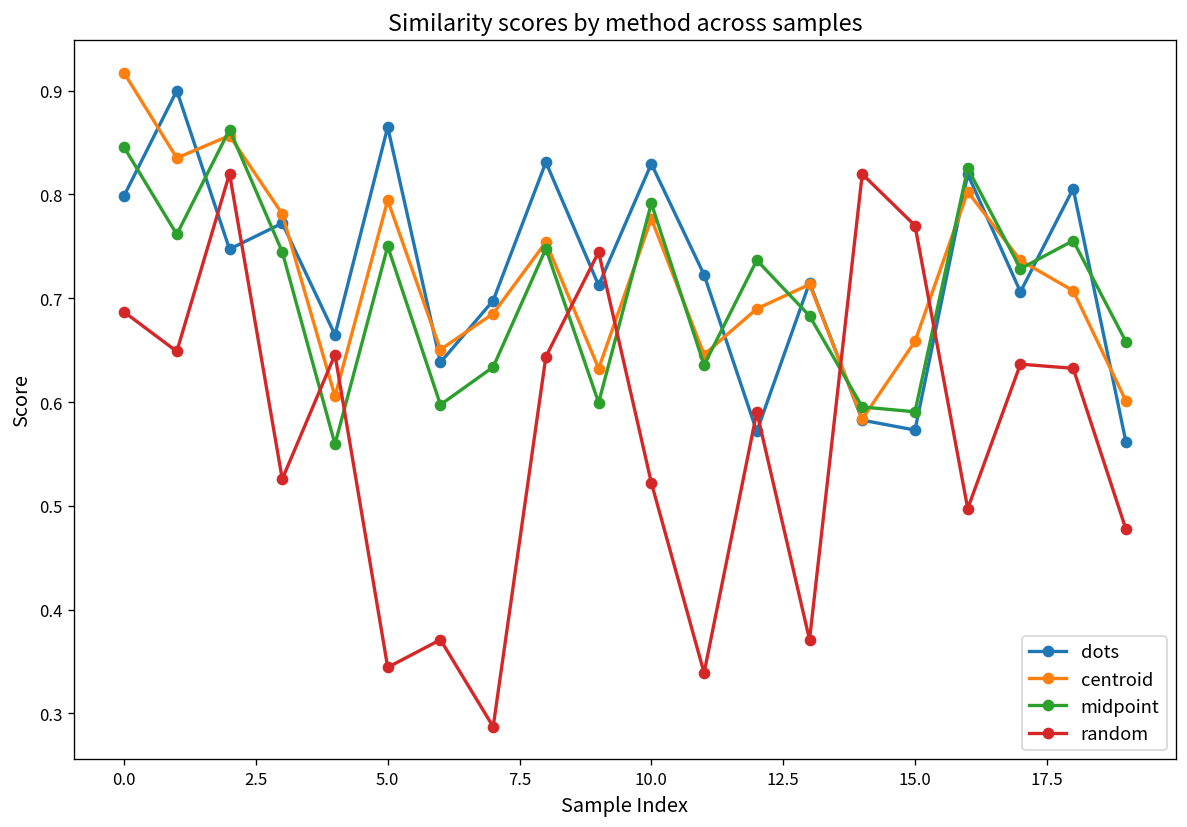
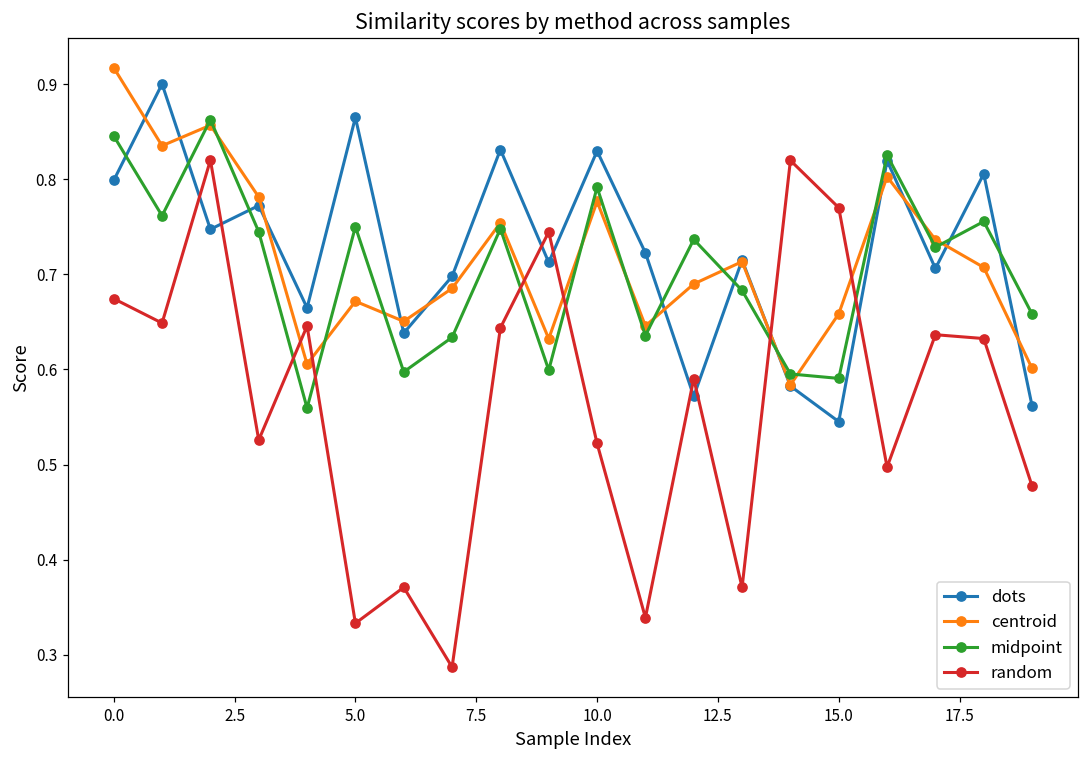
random, 0.0: 0.69 -> 0.67
centroid, 5.0: 0.79 -> 0.67
random, 5.0: 0.34 -> 0.33
dots, 15.0: 0.57 -> 0.55
